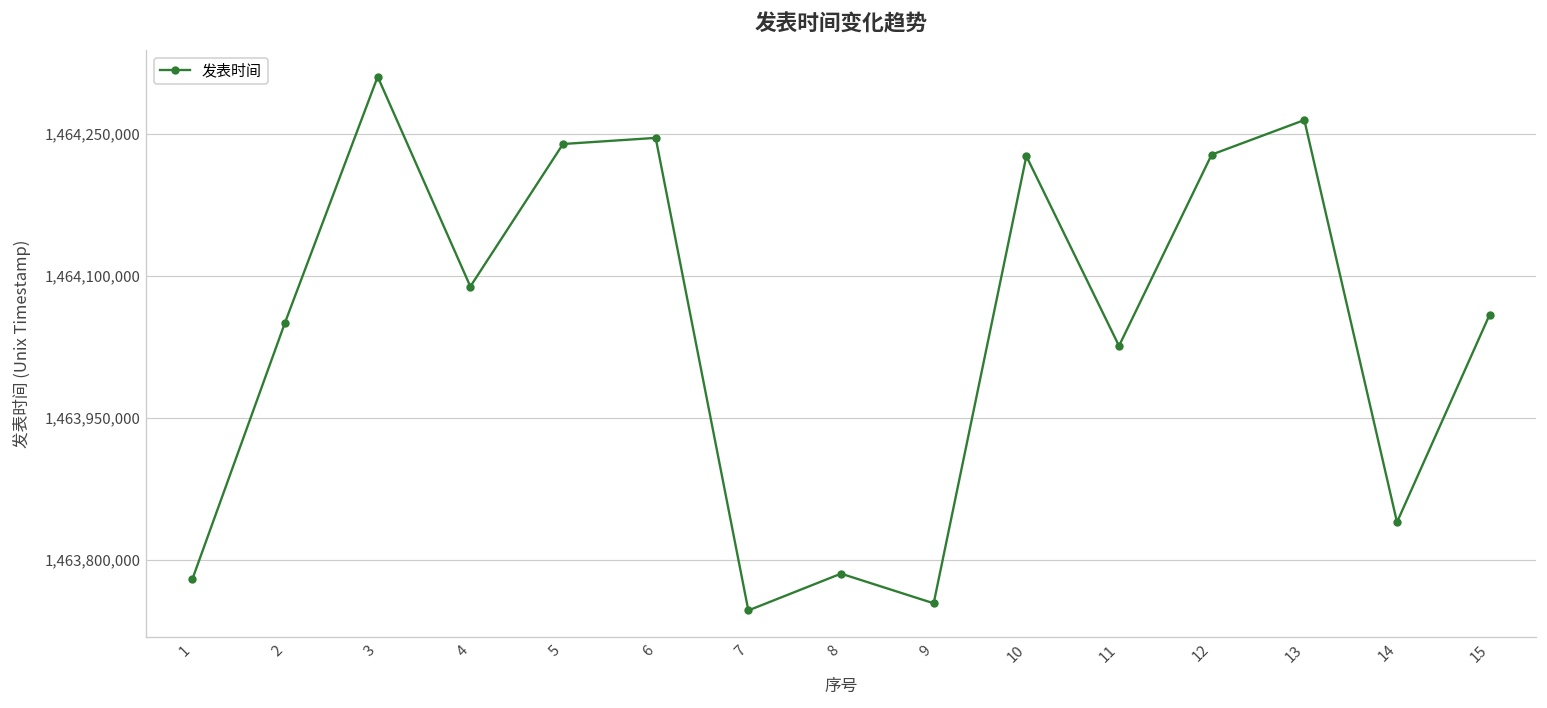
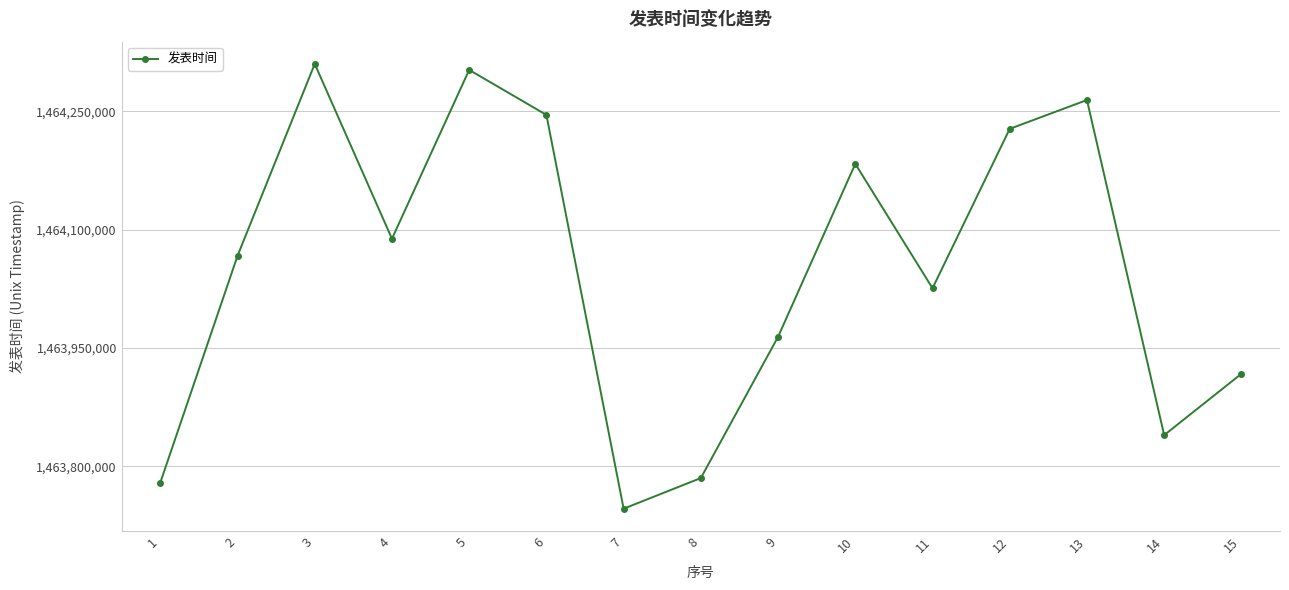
2: 1,464,050,000 -> 1,464,070,000
5: 1,464,240,000 -> 1,464,300,000
9: 1,463,750,000 -> 1,463,960,000
10: 1,464,230,000 -> 1,464,180,000
15: 1,464,060,000 -> 1,463,920,000
